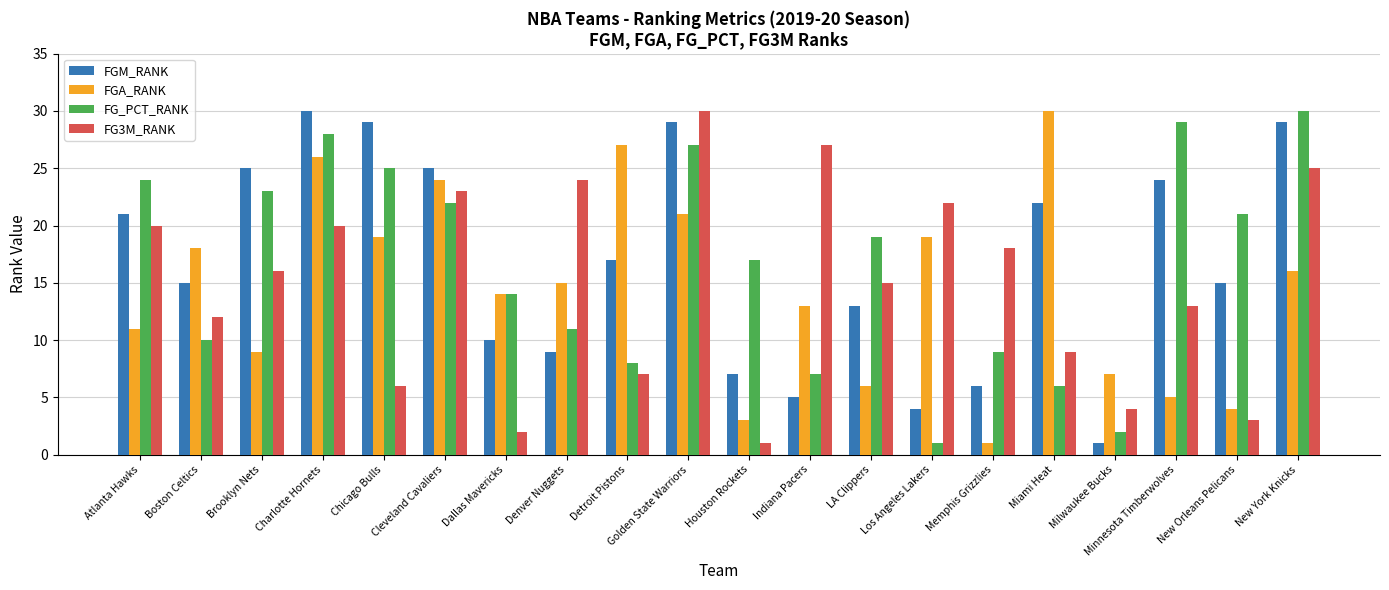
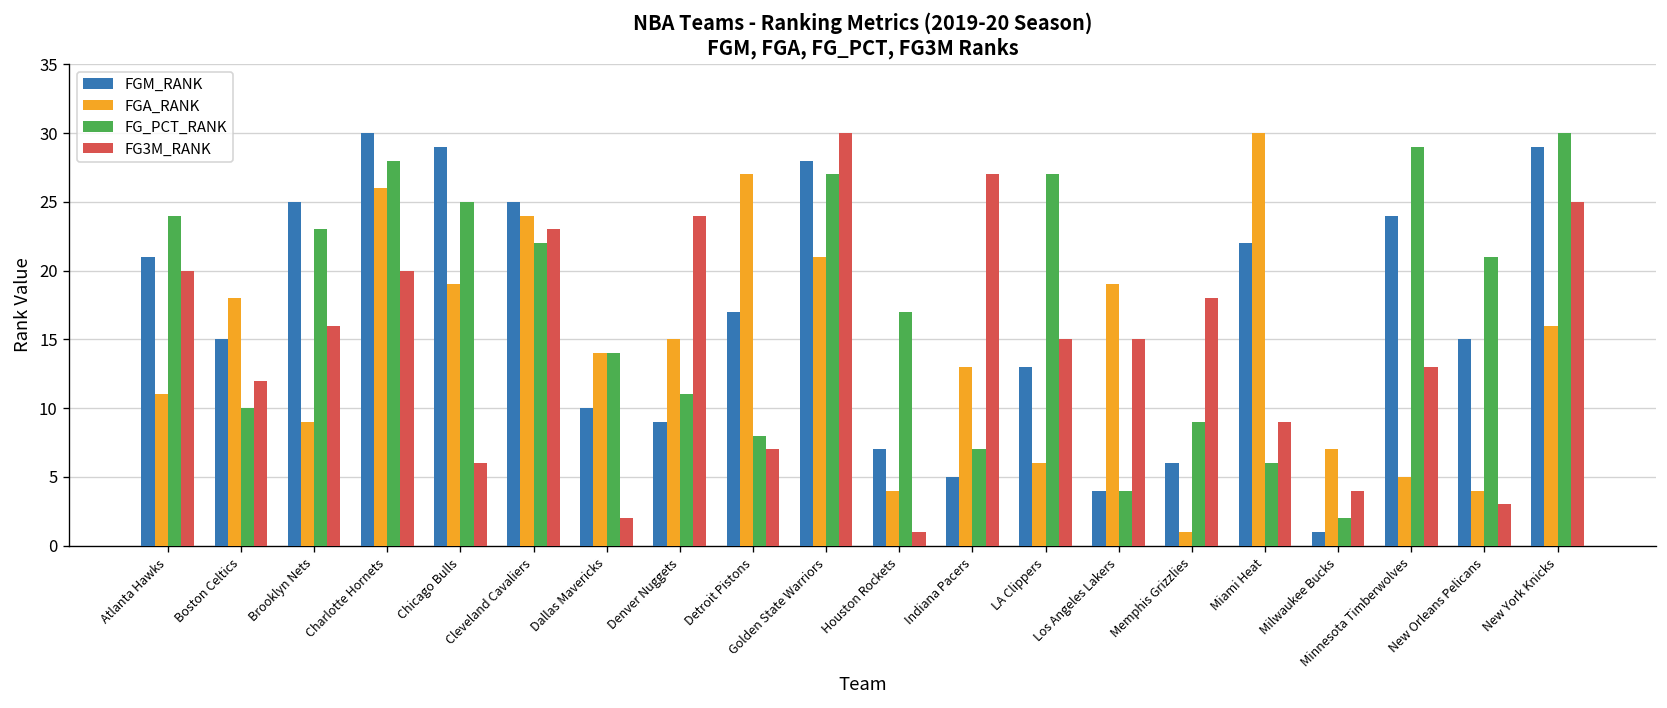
FGM_RANK, Golden State Warriors: 29 -> 28
FGA_RANK, Houston Rockets: 3 -> 4
FG_PCT_RANK, LA Clippers: 19 -> 27
FG_PCT_RANK, Los Angeles Lakers: 1 -> 4
FG3M_RANK, Los Angeles Lakers: 22 -> 15
